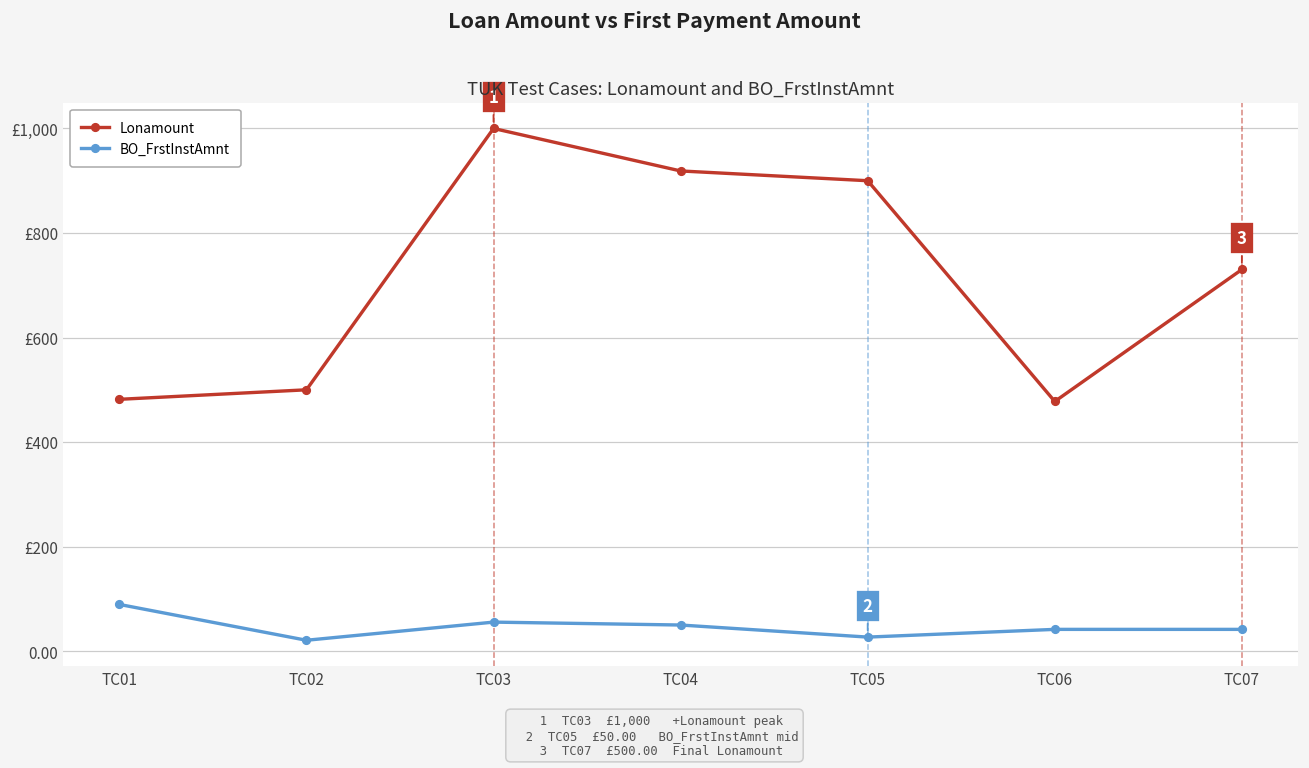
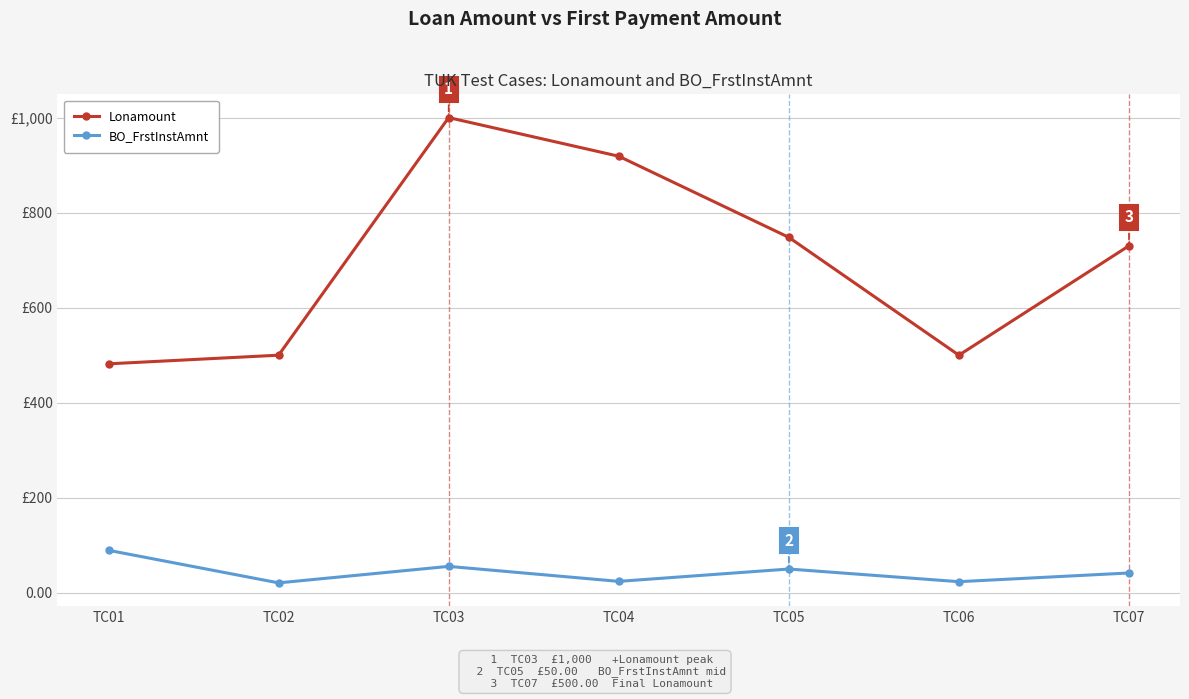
BO_FrstInstAmnt, TC04: £50 -> £20
Lonamount, TC05: £900 -> £750
BO_FrstInstAmnt, TC05: £30 -> £50
Lonamount, TC06: £480 -> £500
BO_FrstInstAmnt, TC06: £40 -> £20
